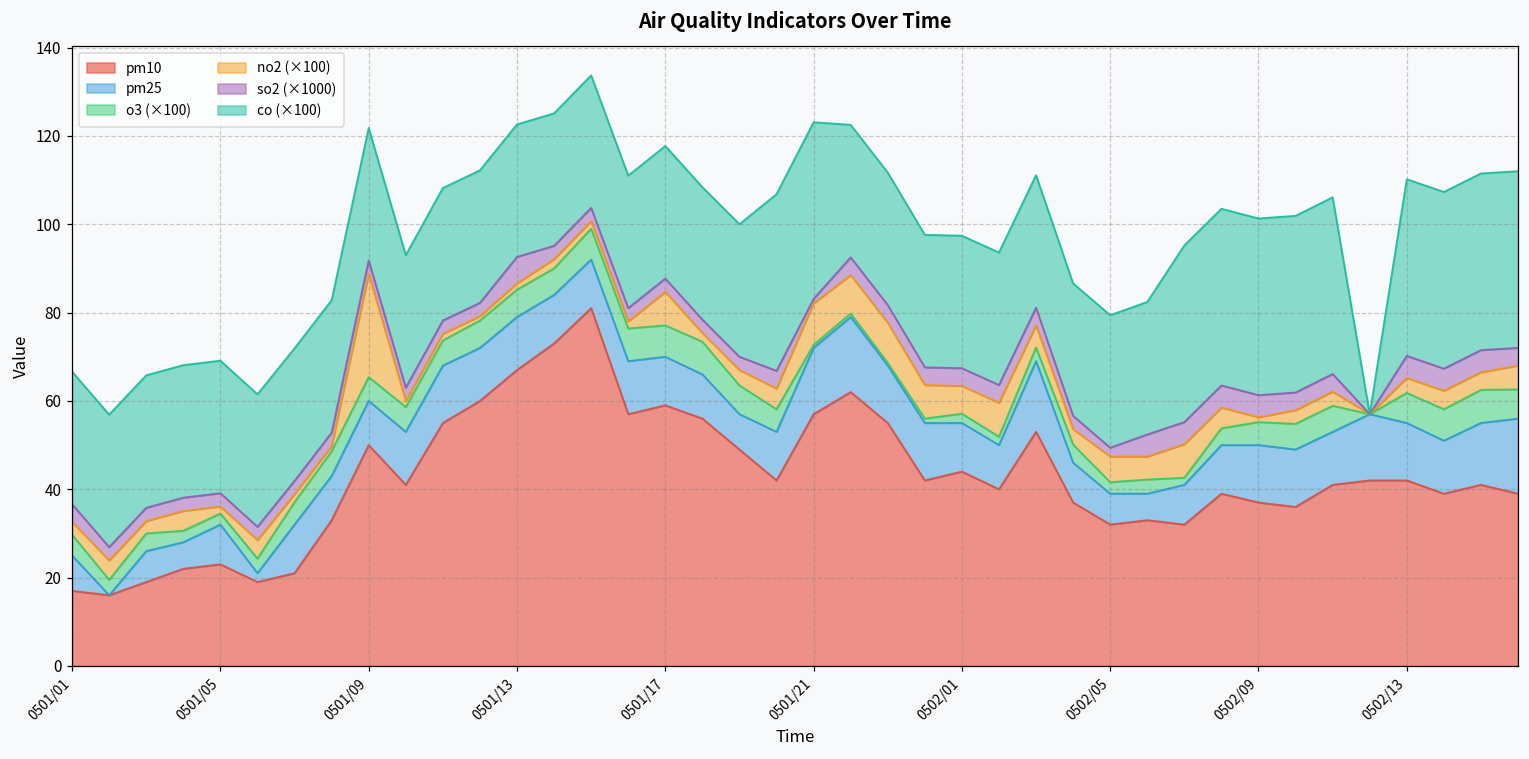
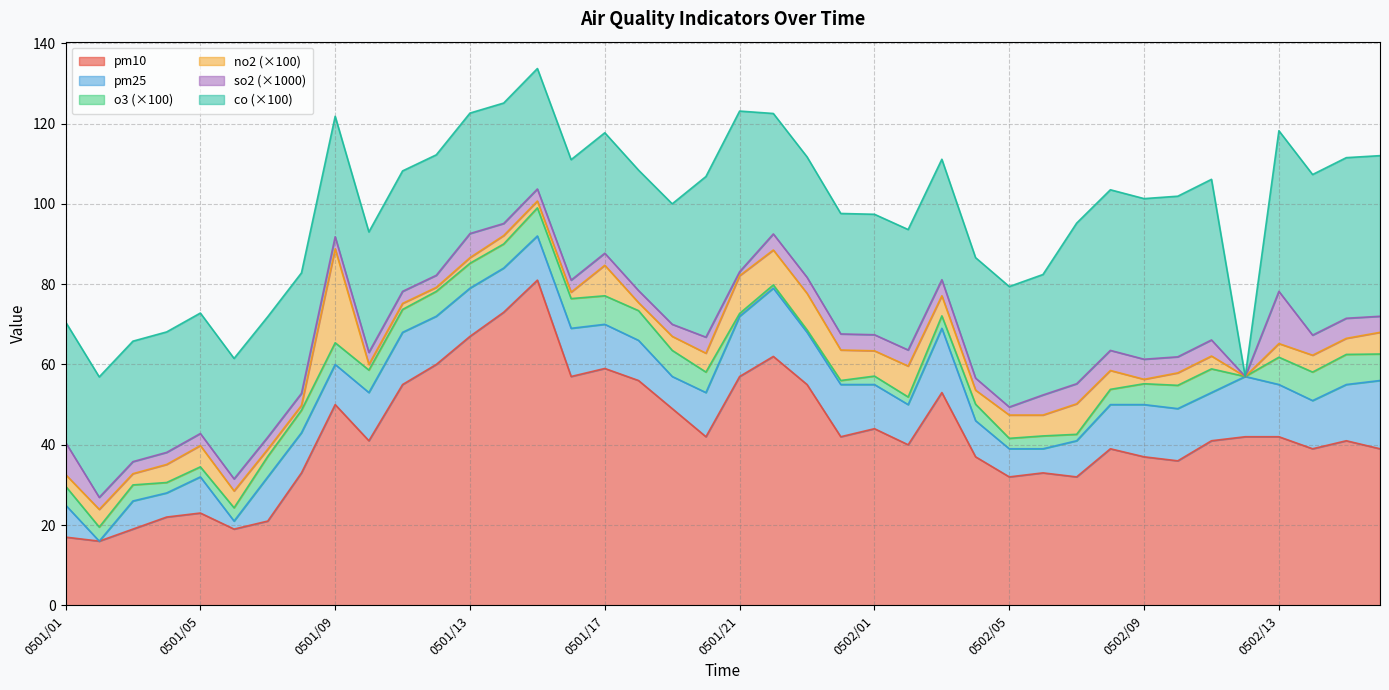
so2 (×1000), 0501/01: 4 -> 8
no2 (×100), 0501/05: 2 -> 5
so2 (×1000), 0502/13: 5 -> 13
